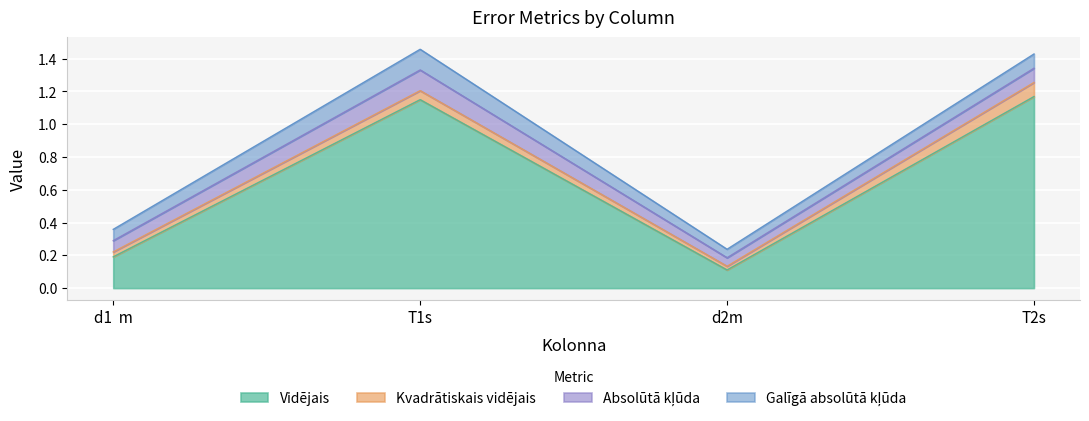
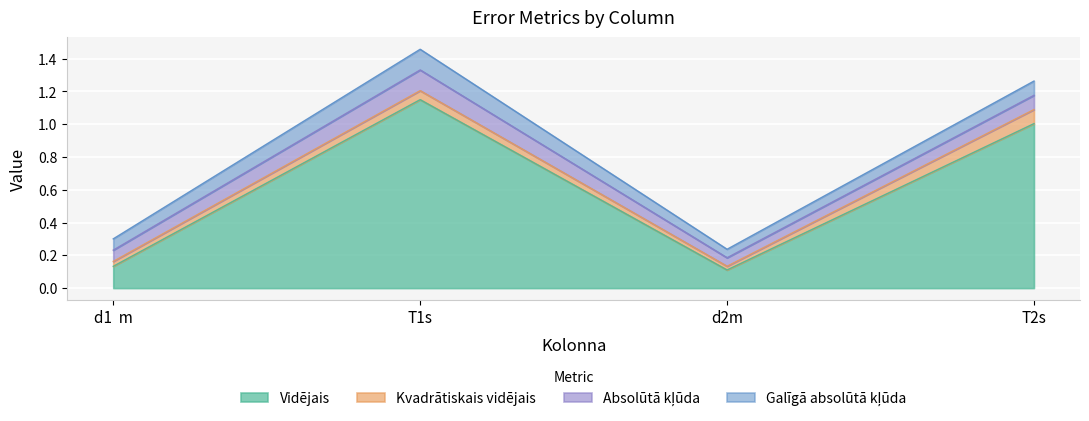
Vidējais, d1 m: 0.19 -> 0.13
Vidējais, T2s: 1.17 -> 1.00
